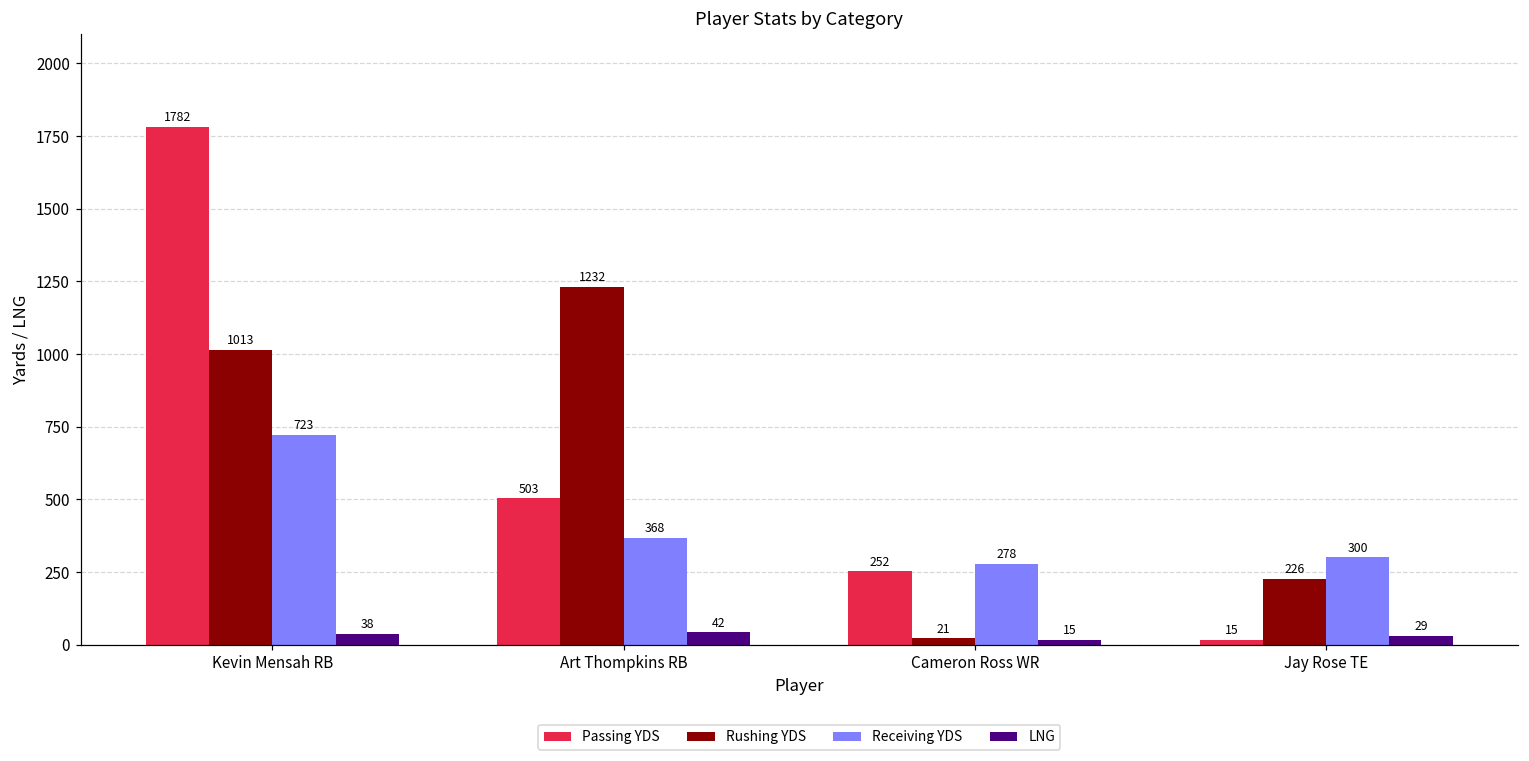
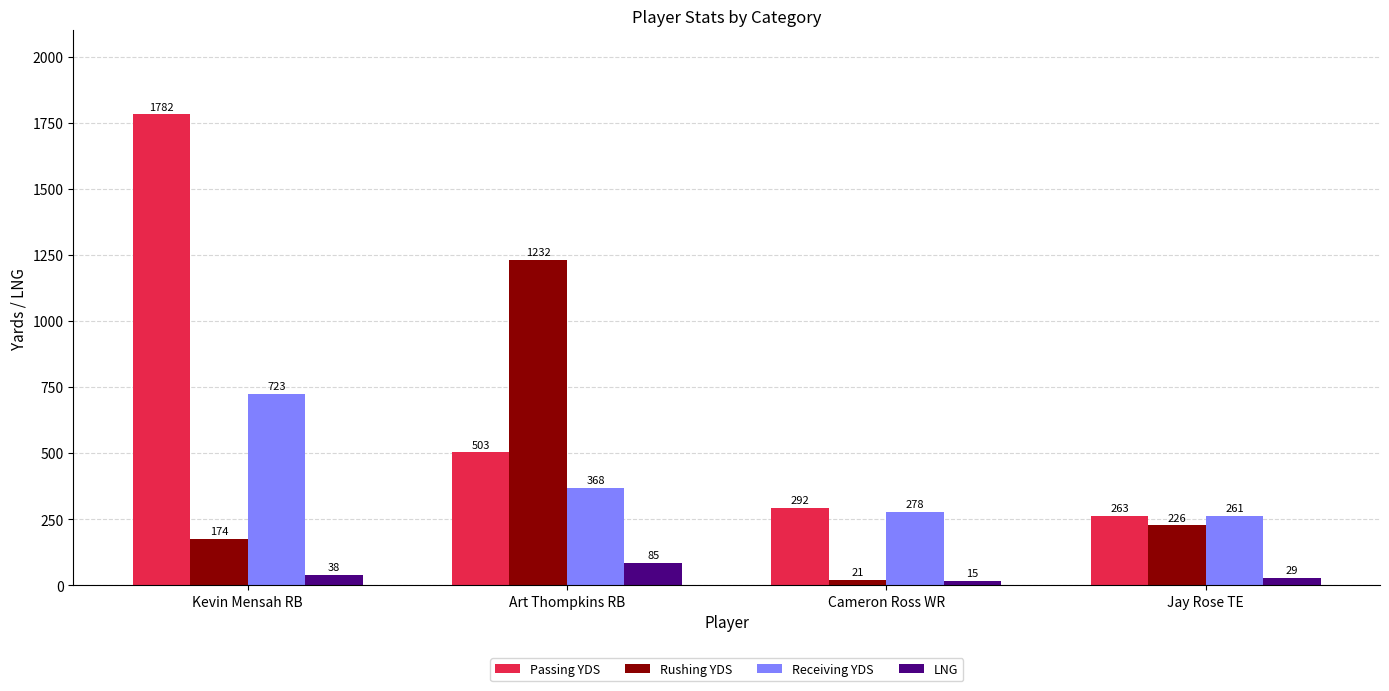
Rushing YDS, Kevin Mensah RB: 1013 -> 174
LNG, Art Thompkins RB: 42 -> 85
Passing YDS, Cameron Ross WR: 252 -> 292
Passing YDS, Jay Rose TE: 15 -> 263
Receiving YDS, Jay Rose TE: 300 -> 261
